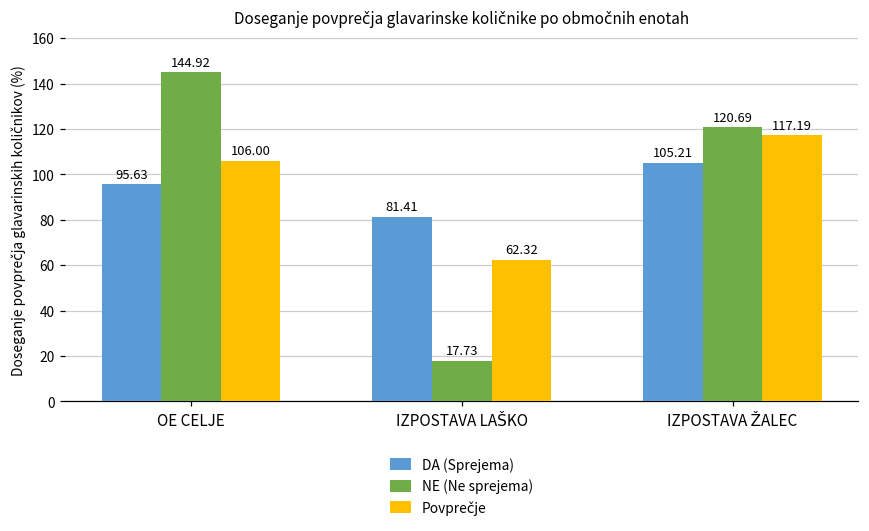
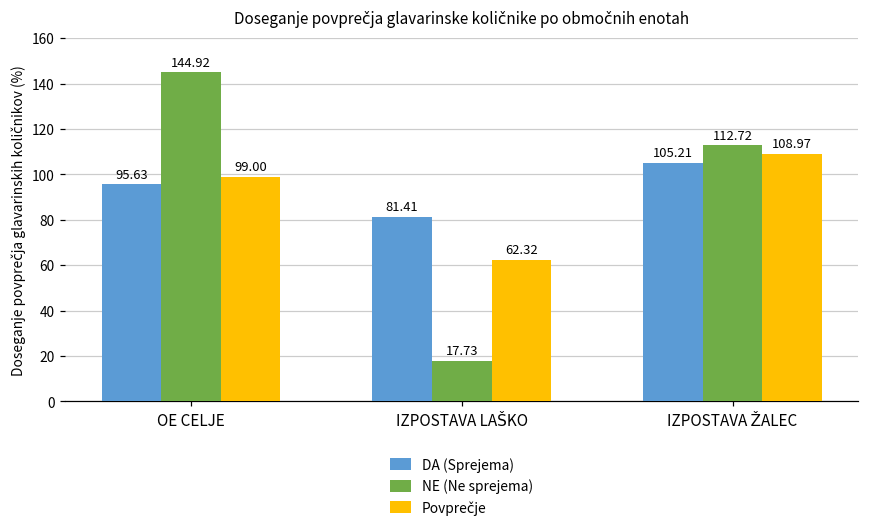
Povprečje, OE CELJE: 106.00 -> 99.00
NE (Ne sprejema), IZPOSTAVA ŽALEC: 120.69 -> 112.72
Povprečje, IZPOSTAVA ŽALEC: 117.19 -> 108.97
